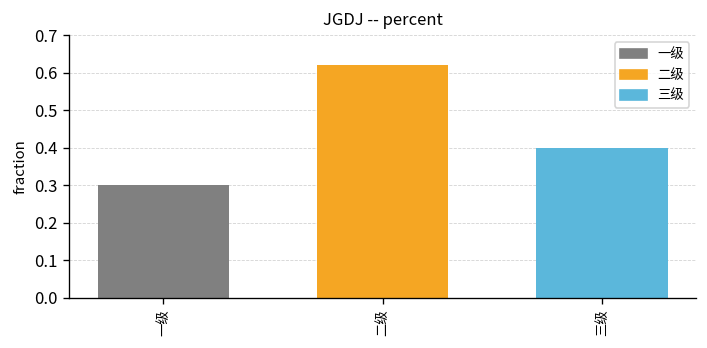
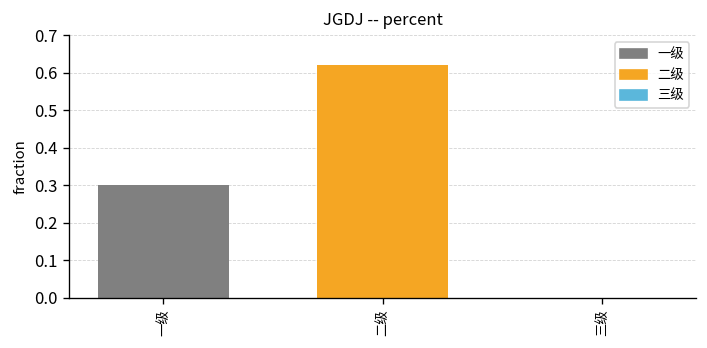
三级: 0.4 -> 0.0
